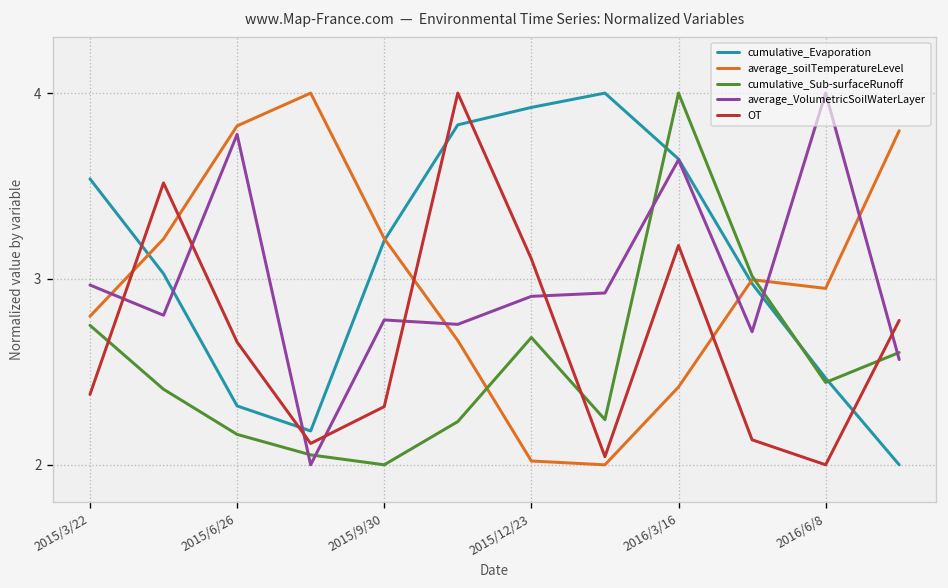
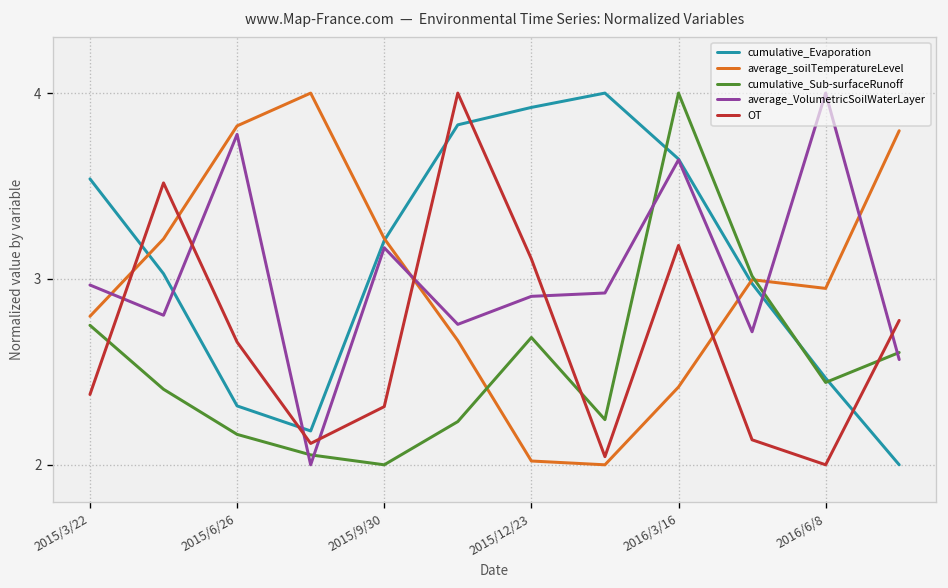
average_VolumetricSoilWaterLayer, 2015/9/30: 2.78 -> 3.17
